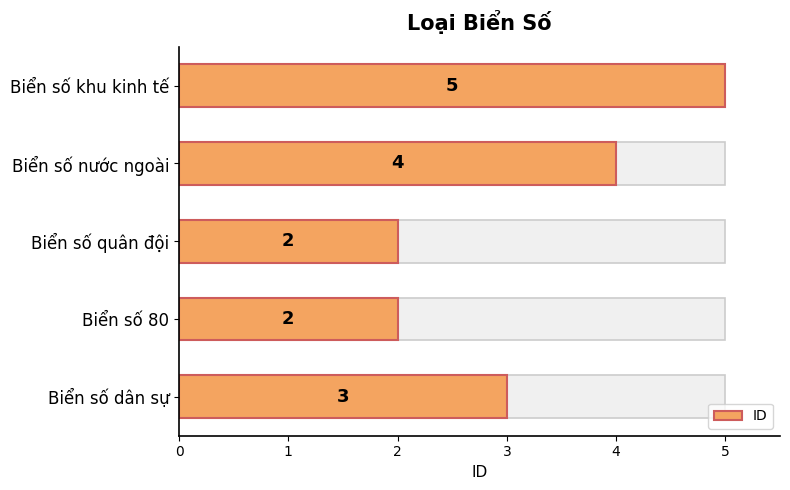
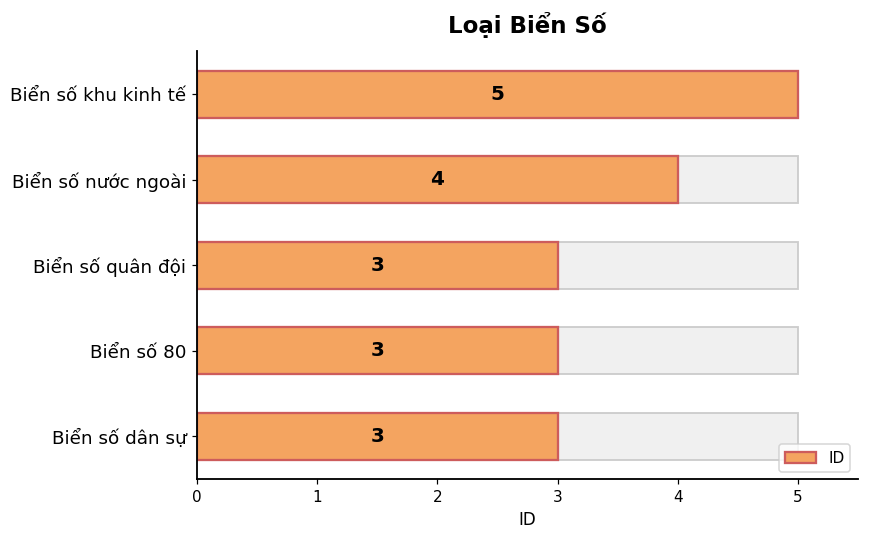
ID, Biển số quân đội: 2 -> 3
ID, Biển số 80: 2 -> 3
